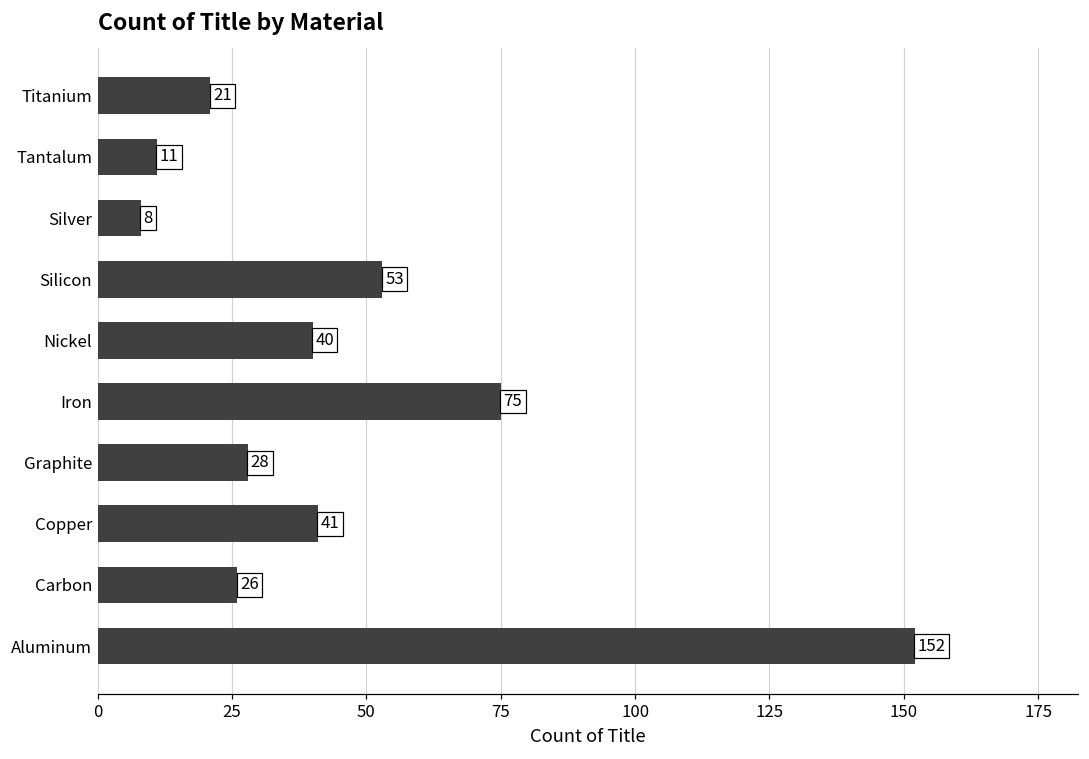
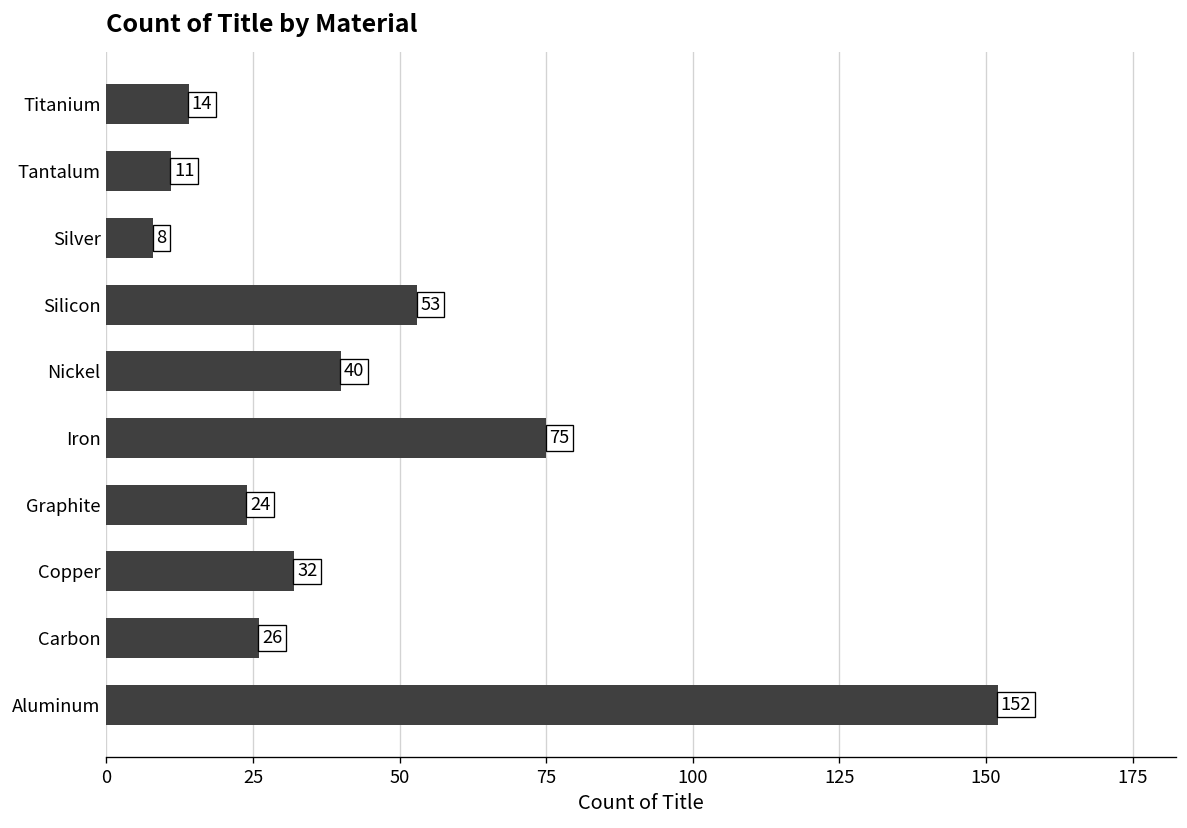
Titanium: 21 -> 14
Graphite: 28 -> 24
Copper: 41 -> 32
